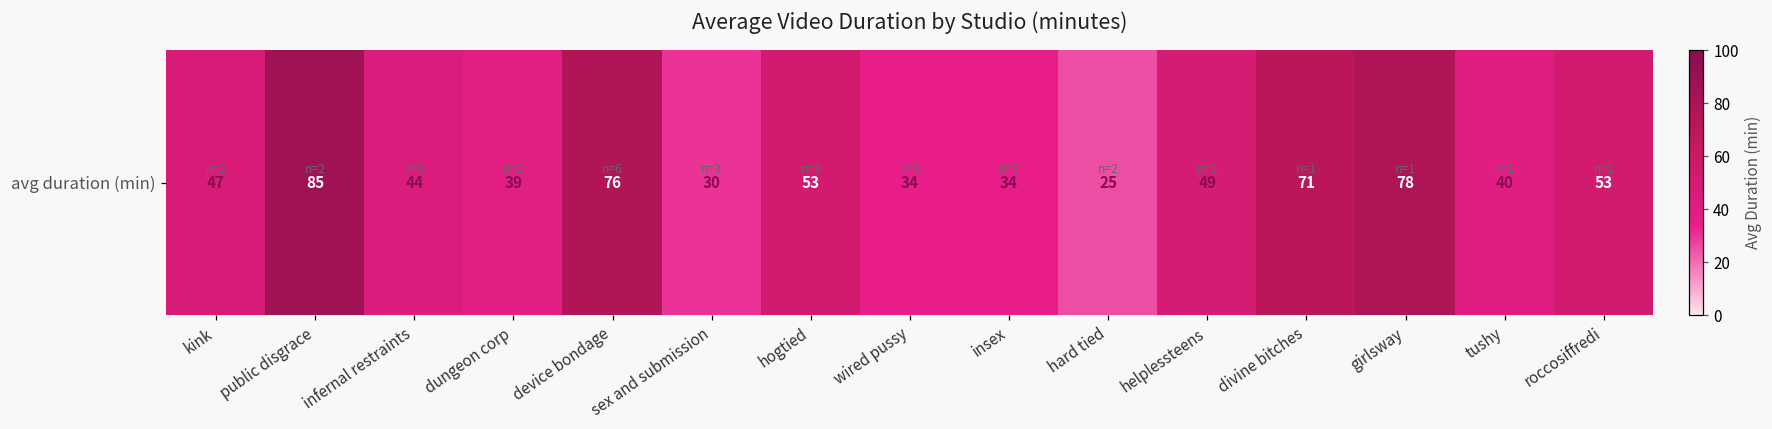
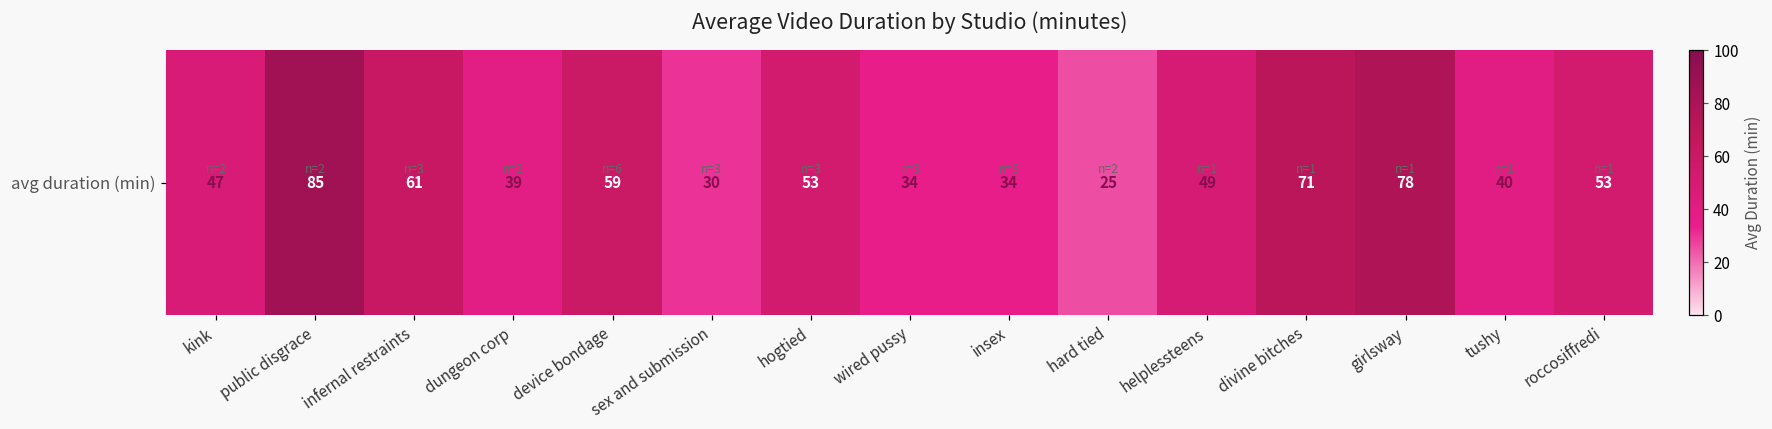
avg duration (min), infernal restraints: 44 -> 61
avg duration (min), device bondage: 76 -> 59
